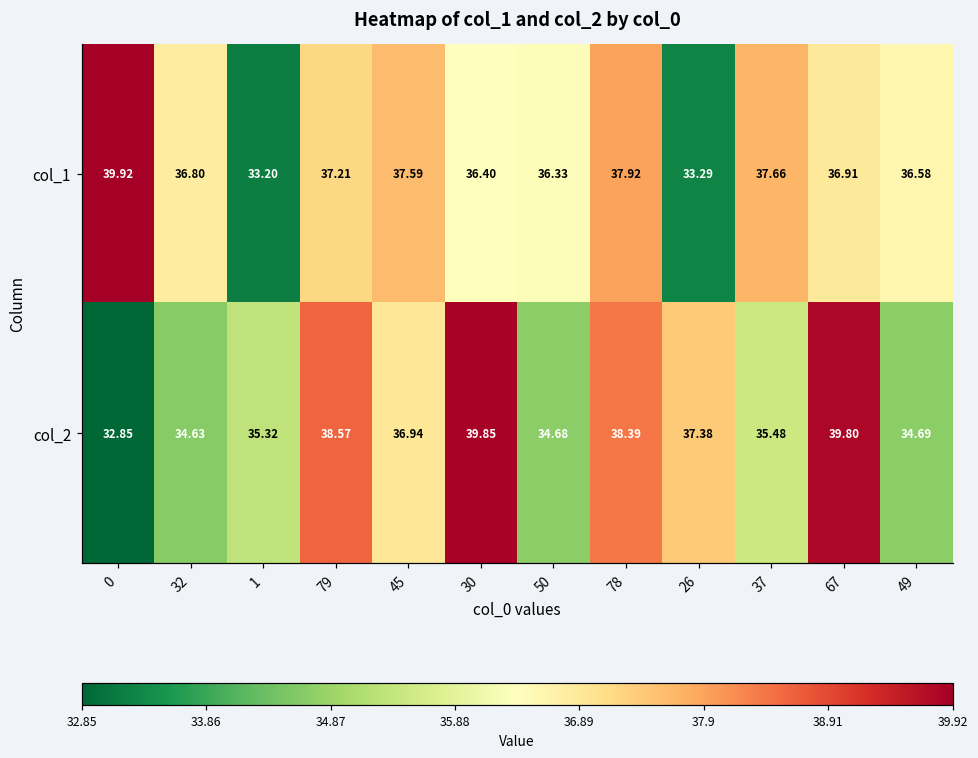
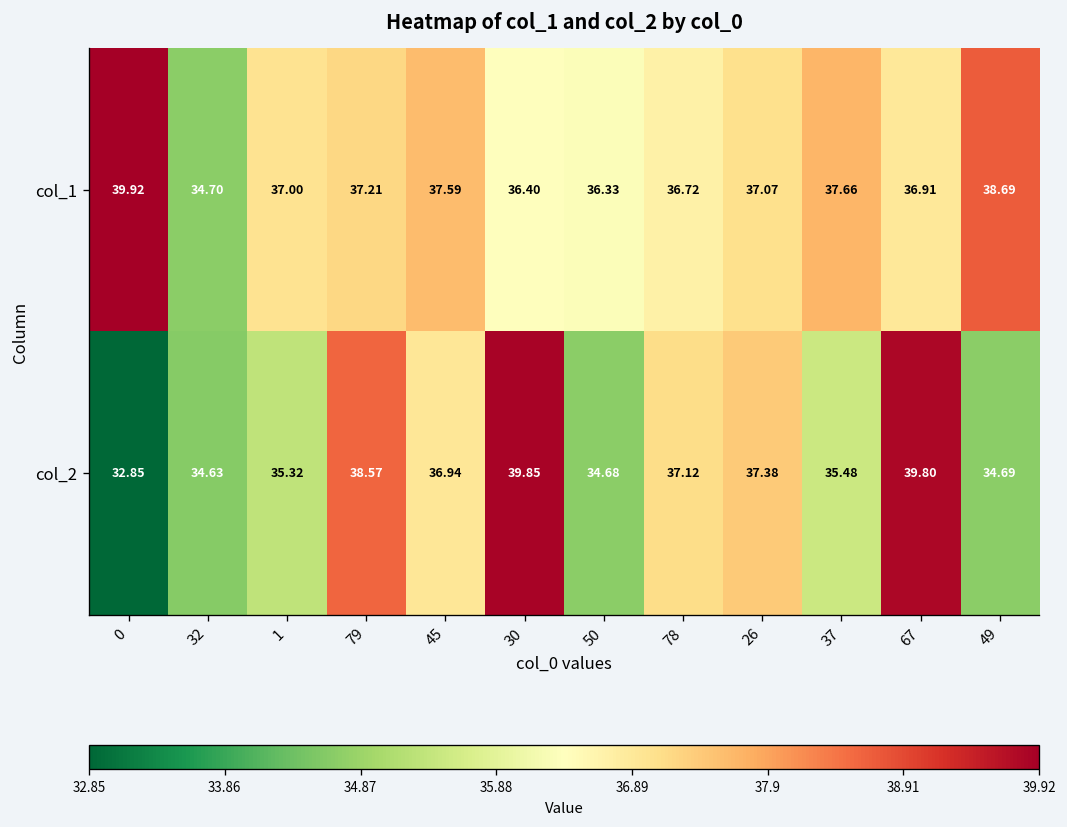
col_1, 32: 36.80 -> 34.70
col_1, 1: 33.20 -> 37.00
col_1, 78: 37.92 -> 36.72
col_1, 26: 33.29 -> 37.07
col_1, 49: 36.58 -> 38.69
col_2, 78: 38.39 -> 37.12
